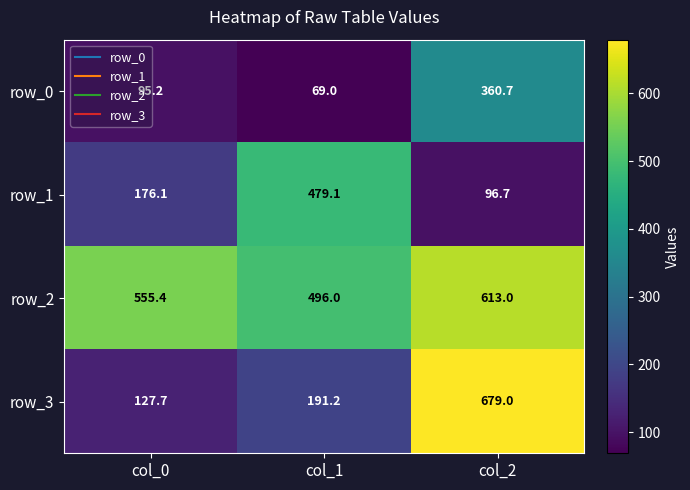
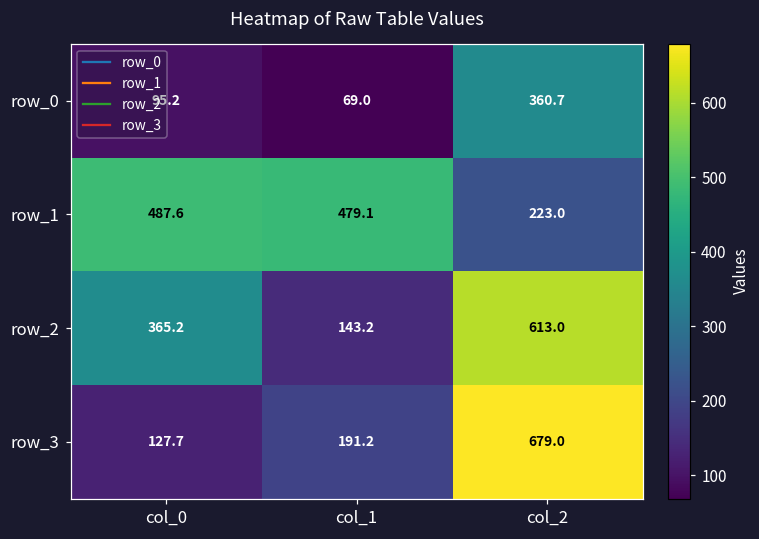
row_1, col_0: 176.1 -> 487.6
row_1, col_2: 96.7 -> 223.0
row_2, col_0: 555.4 -> 365.2
row_2, col_1: 496.0 -> 143.2
